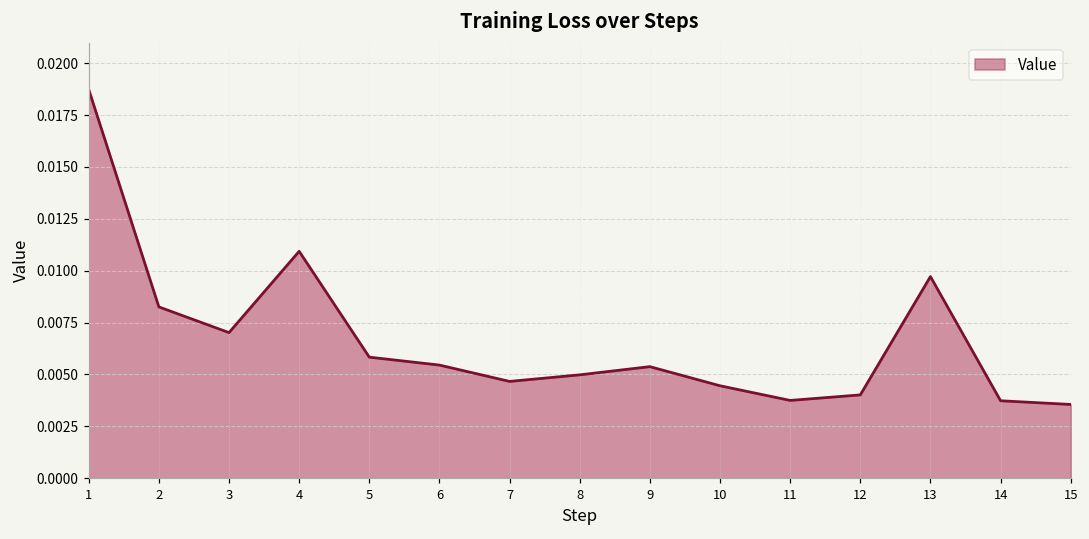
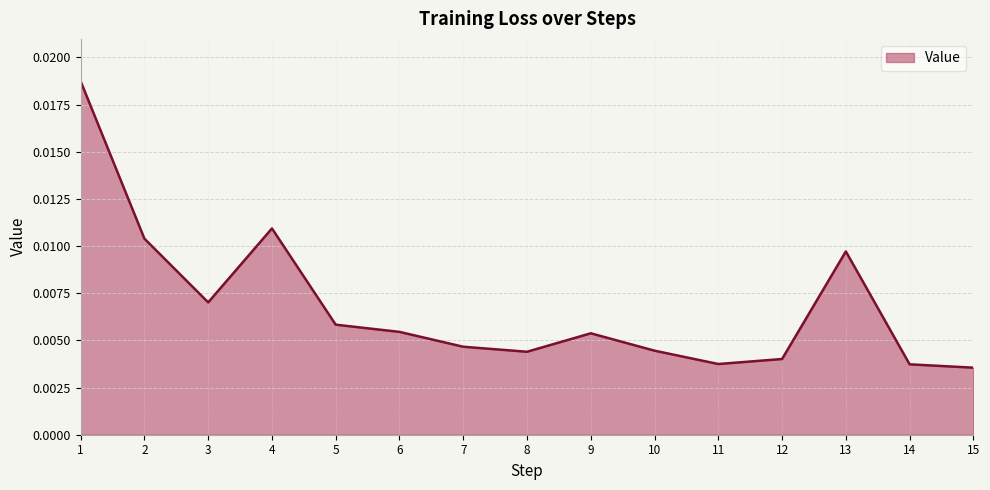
2: 0.0083 -> 0.0104
8: 0.0050 -> 0.0044
